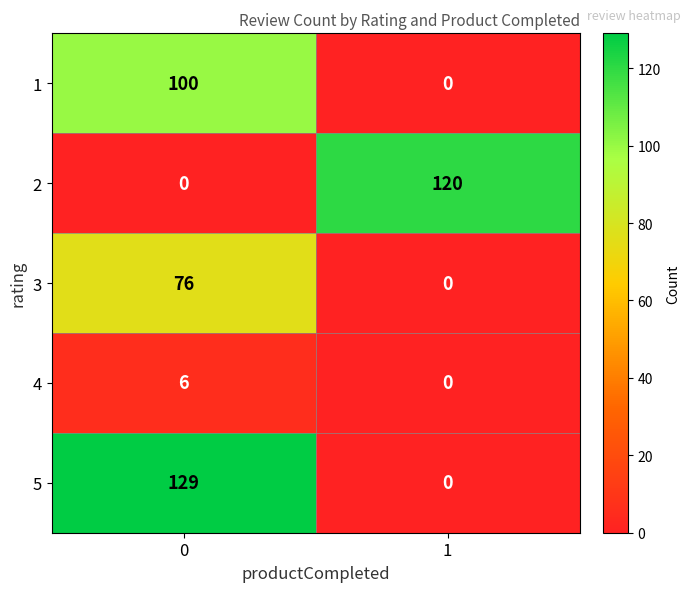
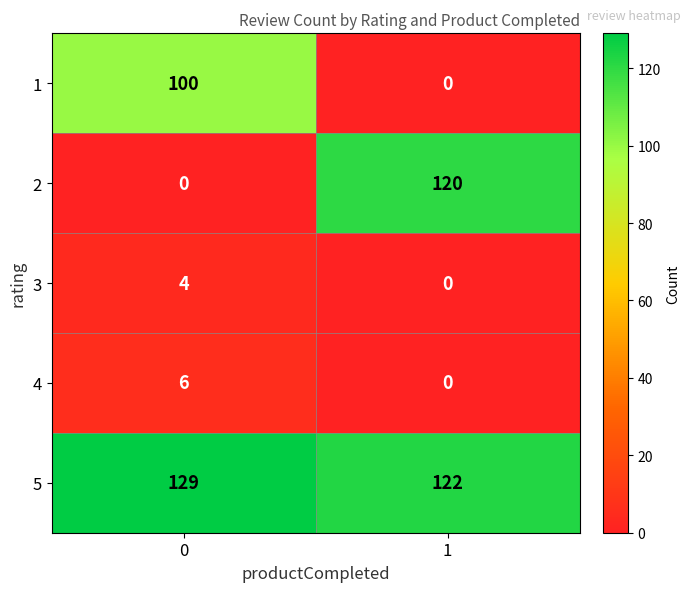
3, 0: 76 -> 4
5, 1: 0 -> 122
